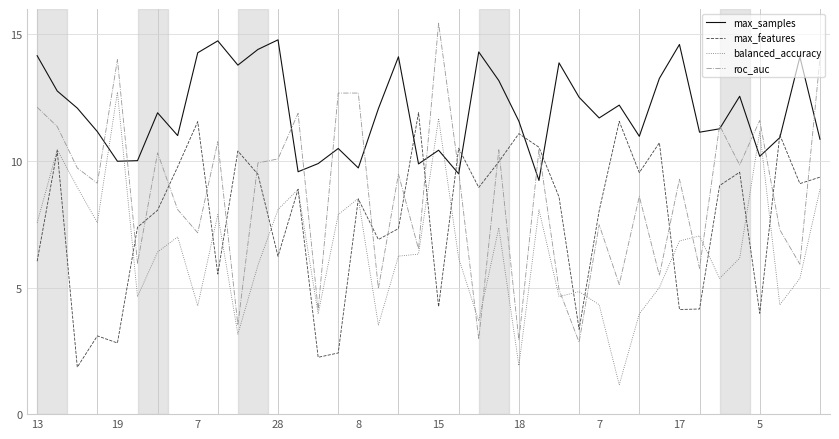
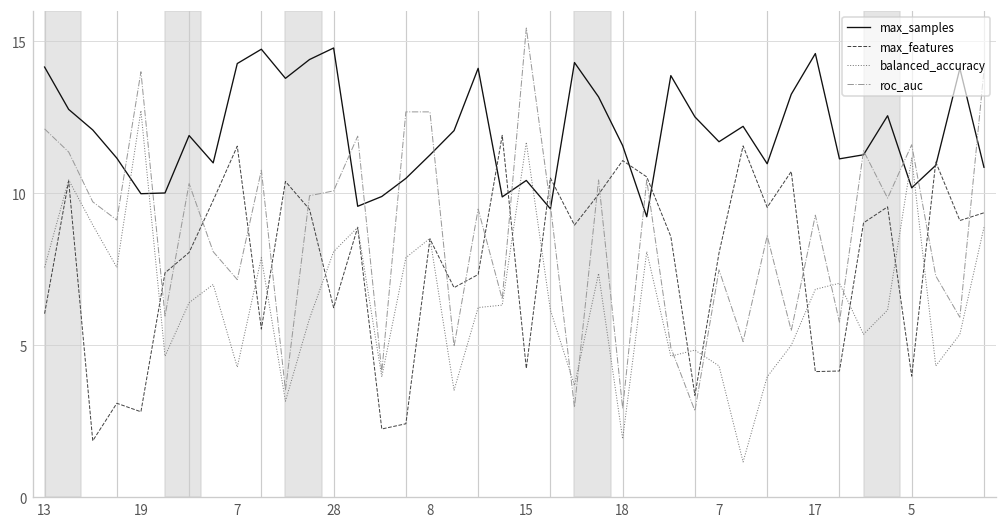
max_samples, 8: 9.7 -> 11.3
